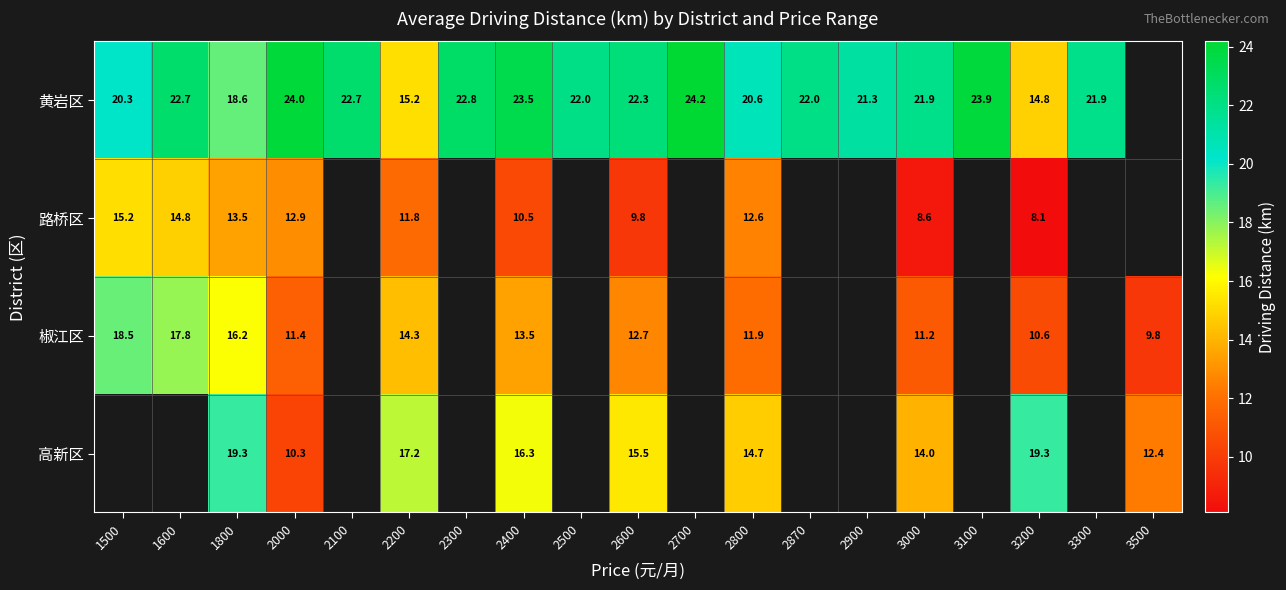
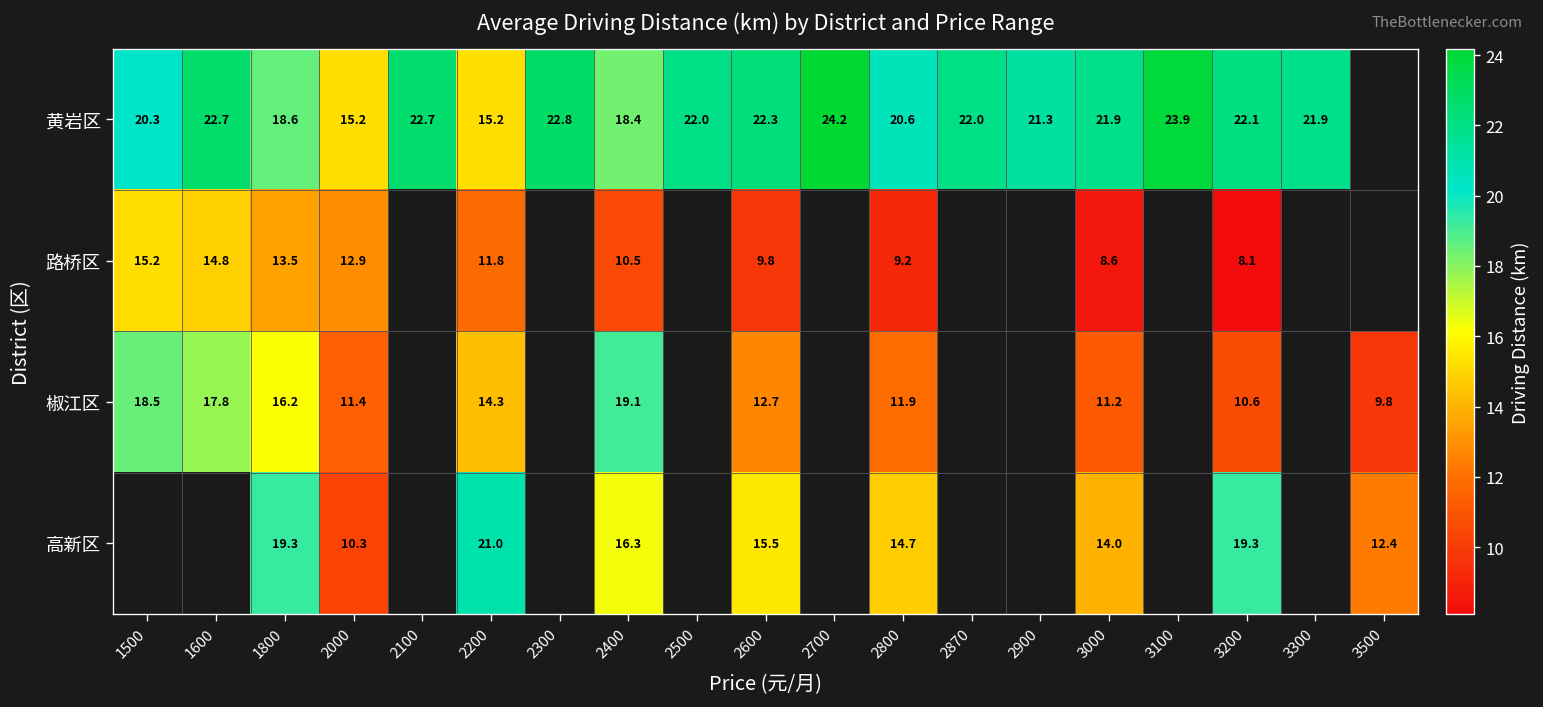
黄岩区, 2000: 24.0 -> 15.2
黄岩区, 2400: 23.5 -> 18.4
黄岩区, 3200: 14.8 -> 22.1
路桥区, 2800: 12.6 -> 9.2
椒江区, 2400: 13.5 -> 19.1
高新区, 2200: 17.2 -> 21.0
